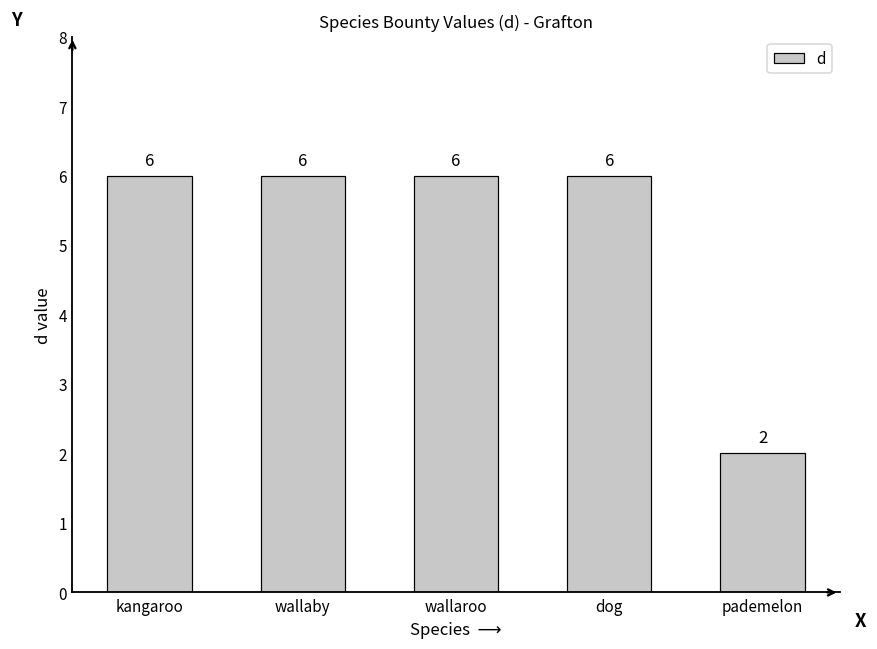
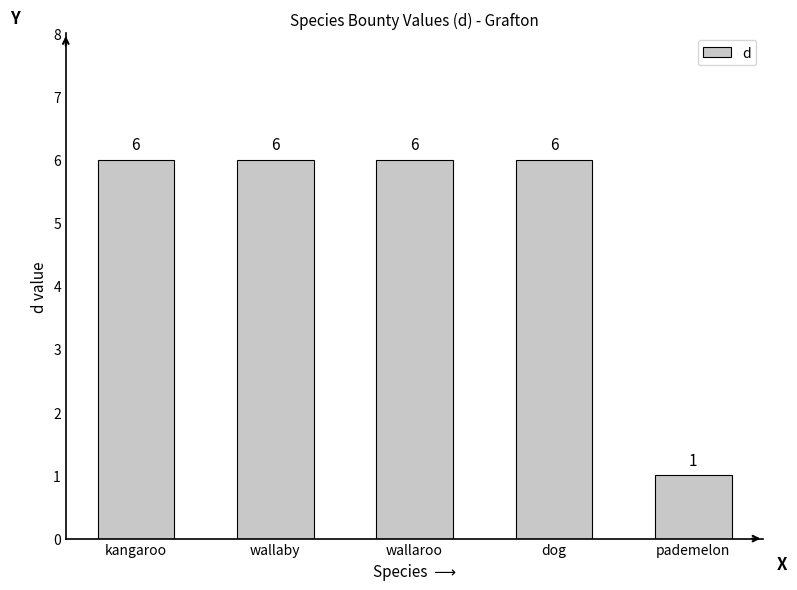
pademelon: 2 -> 1
